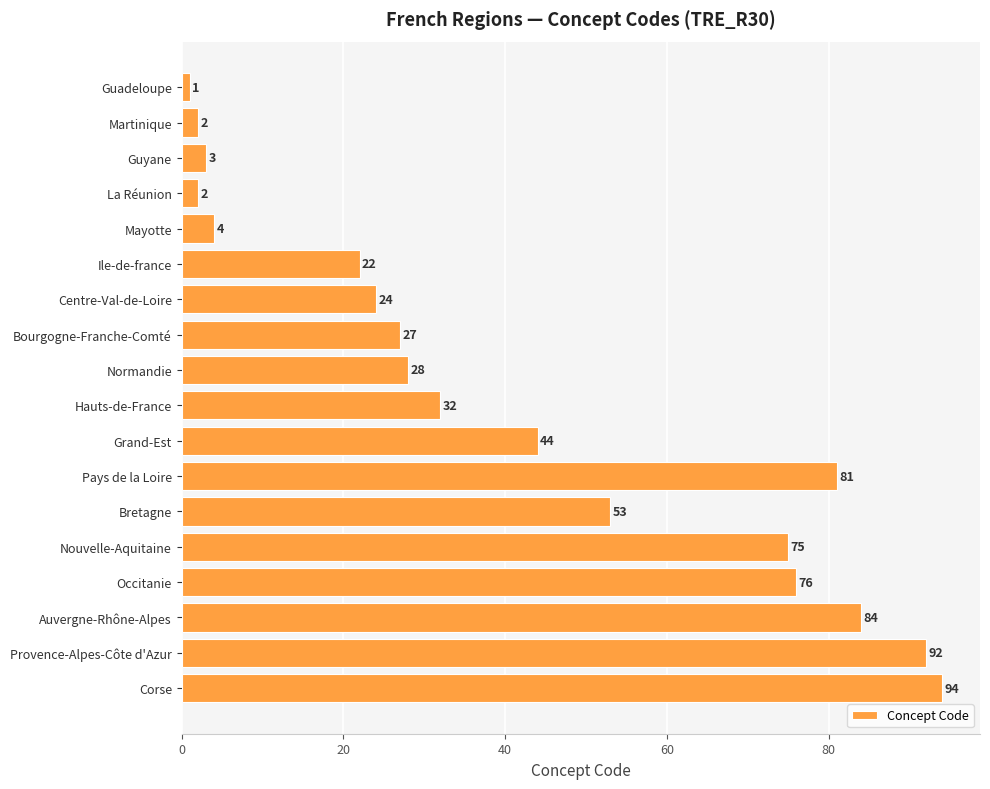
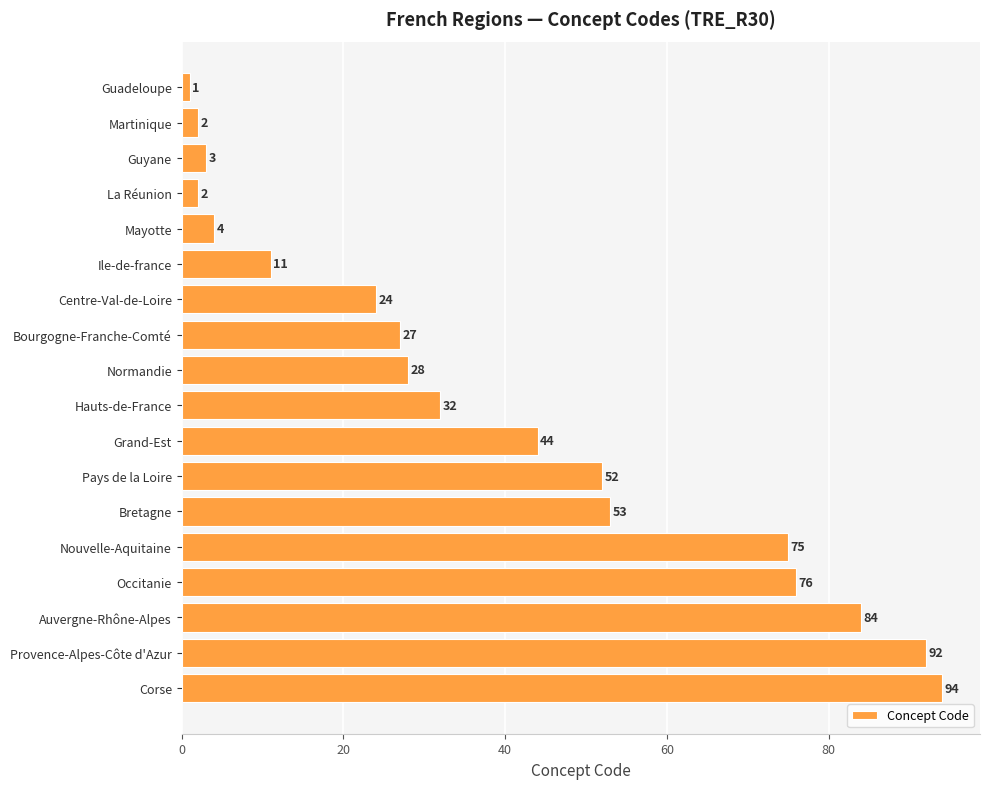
Ile-de-france: 22 -> 11
Pays de la Loire: 81 -> 52
